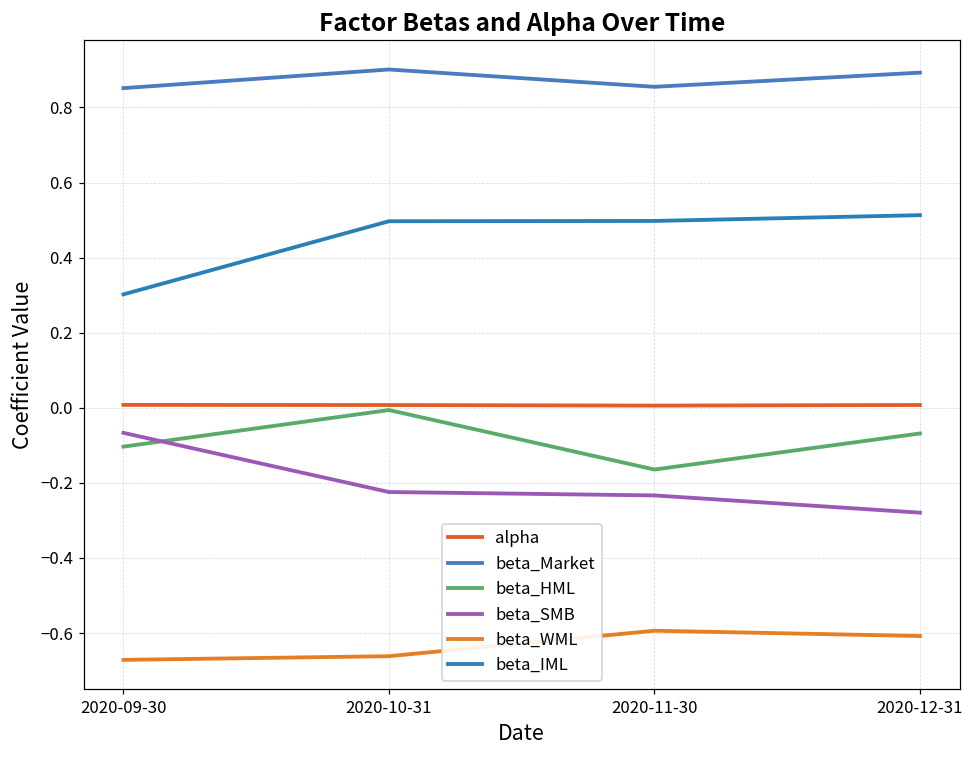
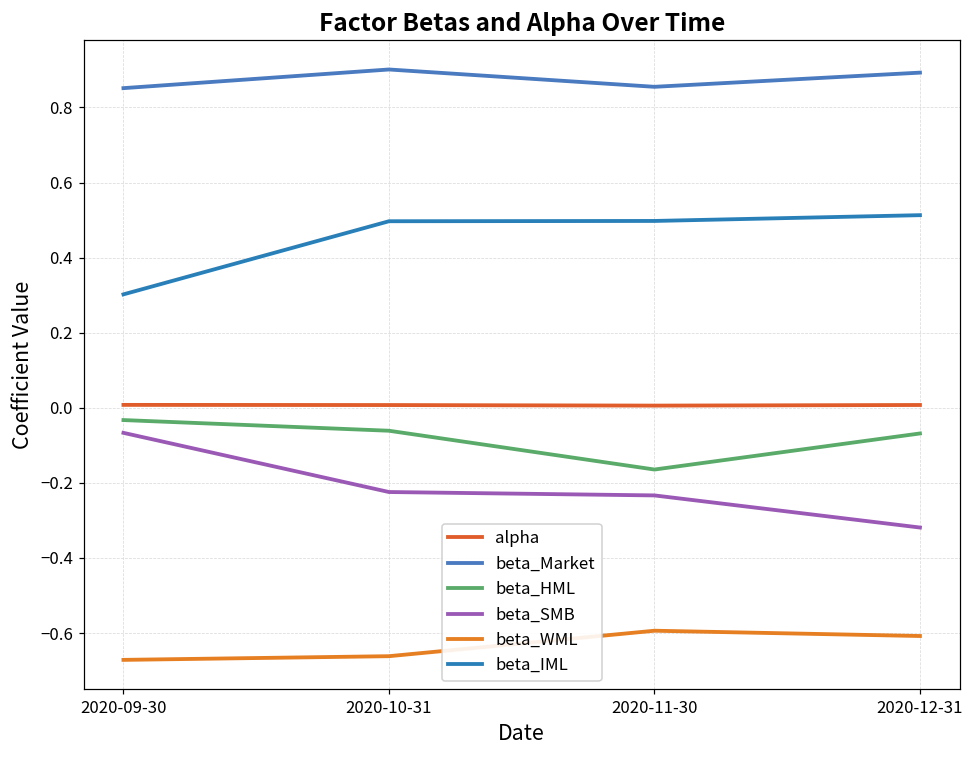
beta_HML, 2020-09-30: -0.10 -> -0.03
beta_HML, 2020-10-31: -0.01 -> -0.06
beta_SMB, 2020-12-31: -0.28 -> -0.32
